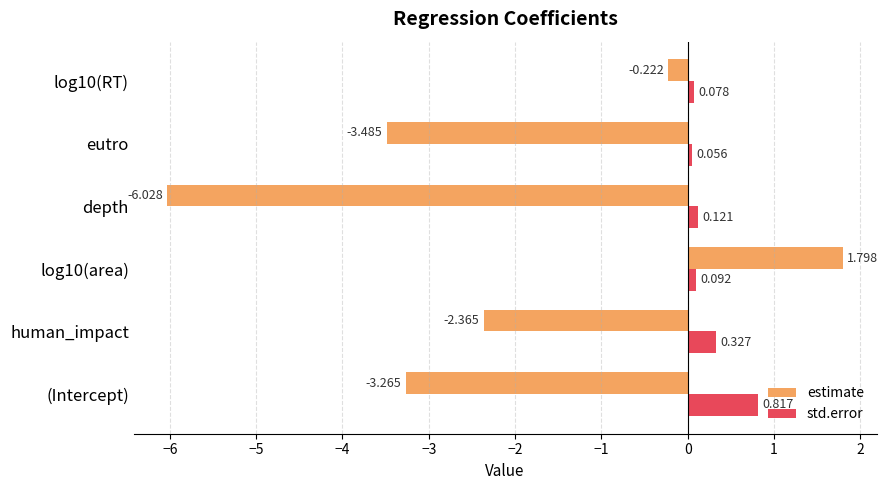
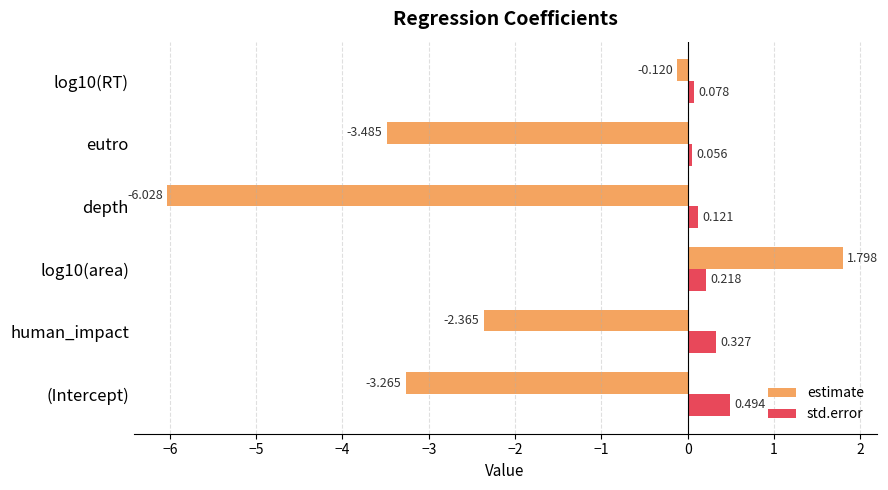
estimate, log10(RT): -0.222 -> -0.120
std.error, log10(area): 0.092 -> 0.218
std.error, (Intercept): 0.817 -> 0.494
